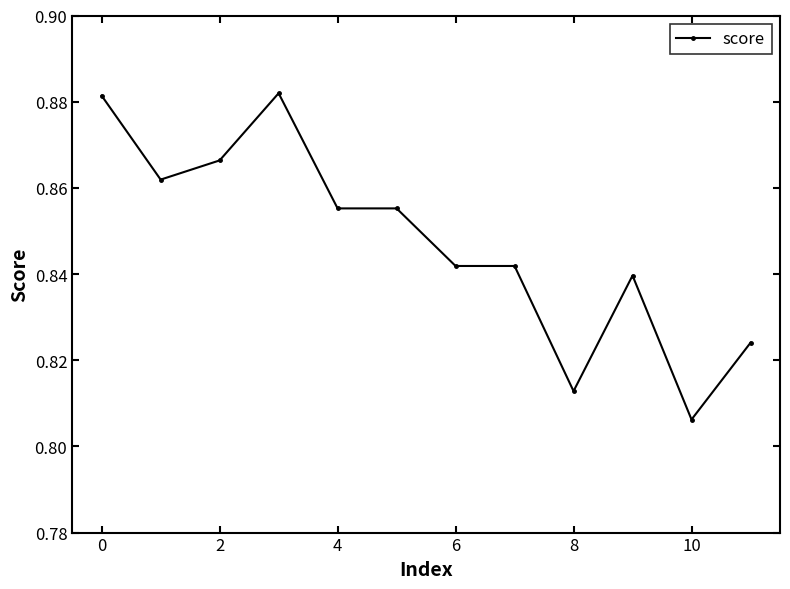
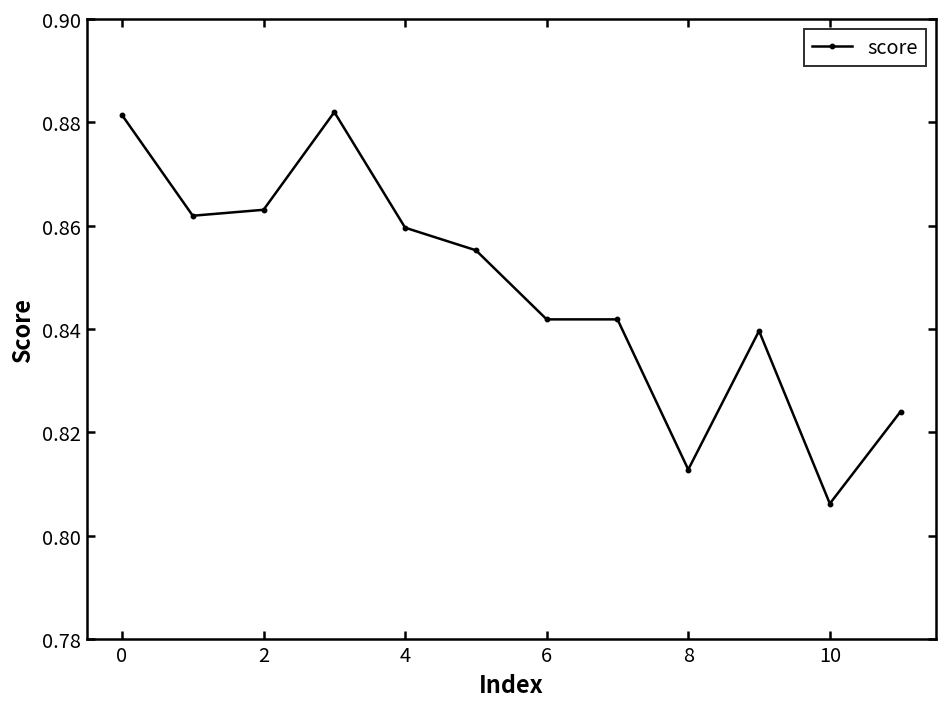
2: 0.866 -> 0.863
4: 0.855 -> 0.860
